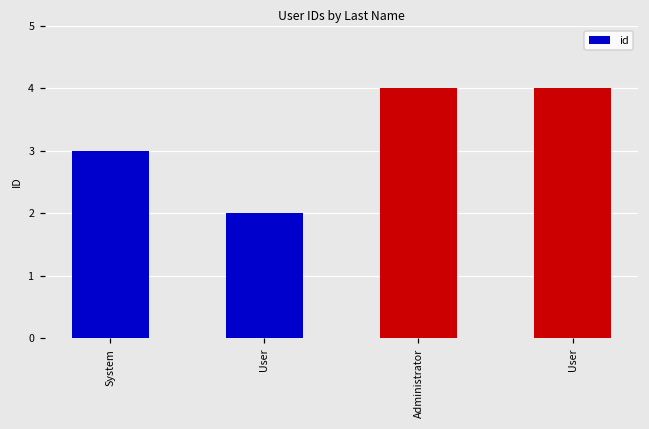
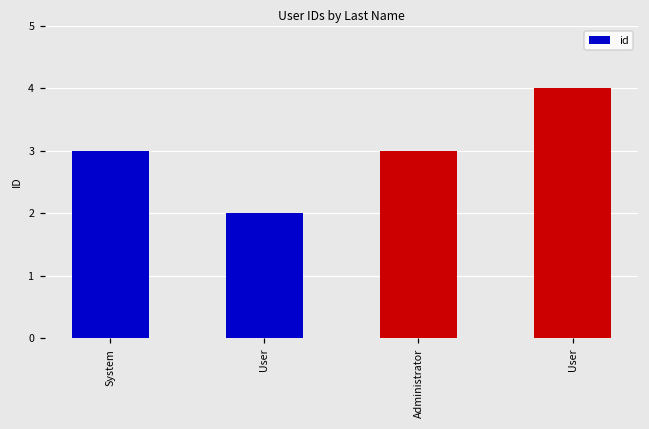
Administrator: 4 -> 3
